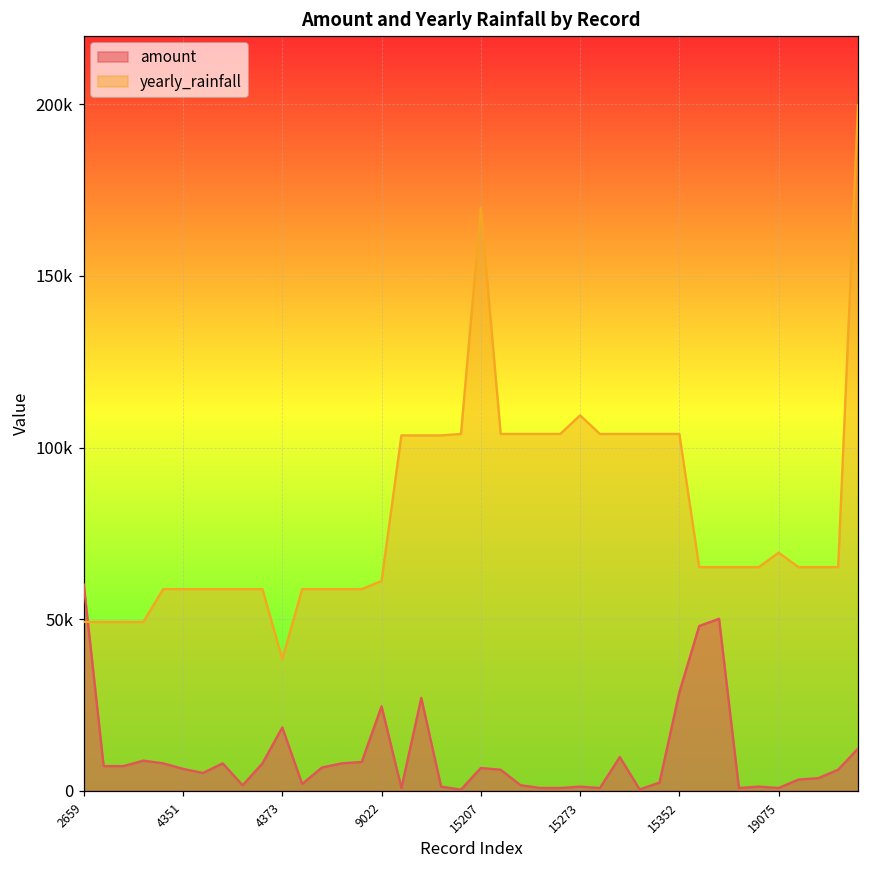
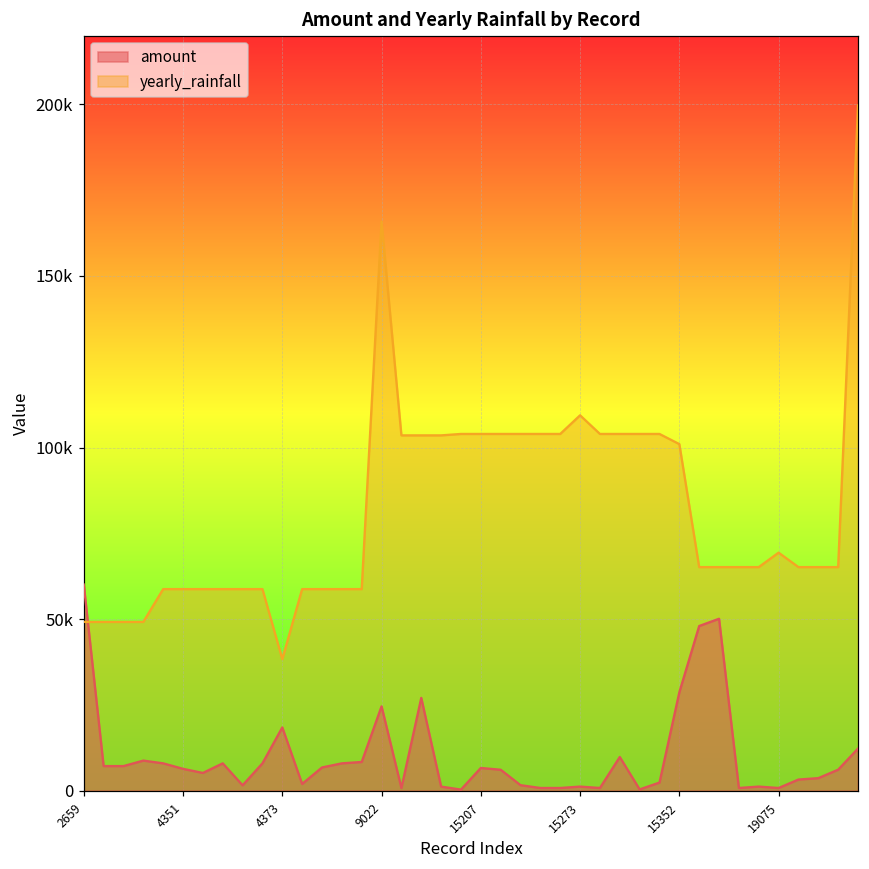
yearly_rainfall, 9022: 61000 -> 166000
yearly_rainfall, 15207: 170000 -> 104000
yearly_rainfall, 15352: 104000 -> 101000
